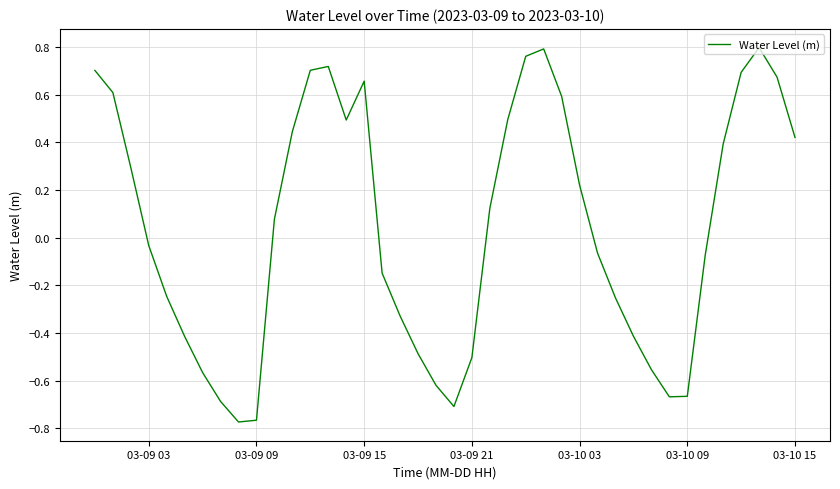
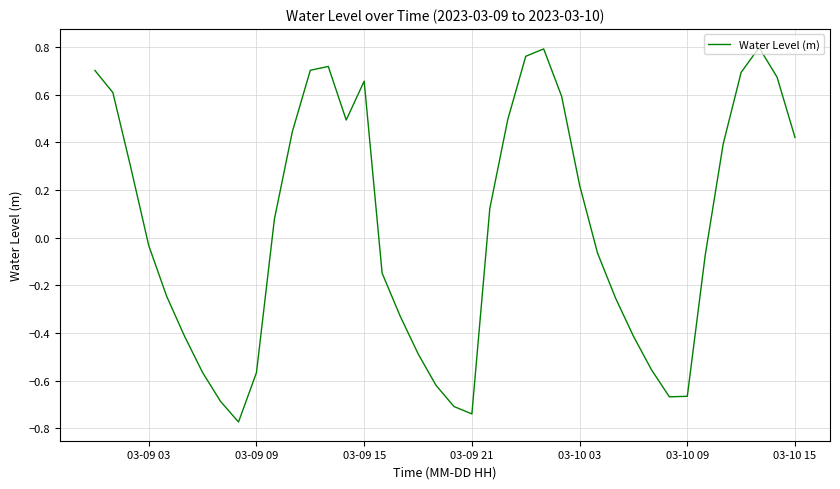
03-09 09: -0.77 -> -0.57
03-09 21: -0.50 -> -0.74
